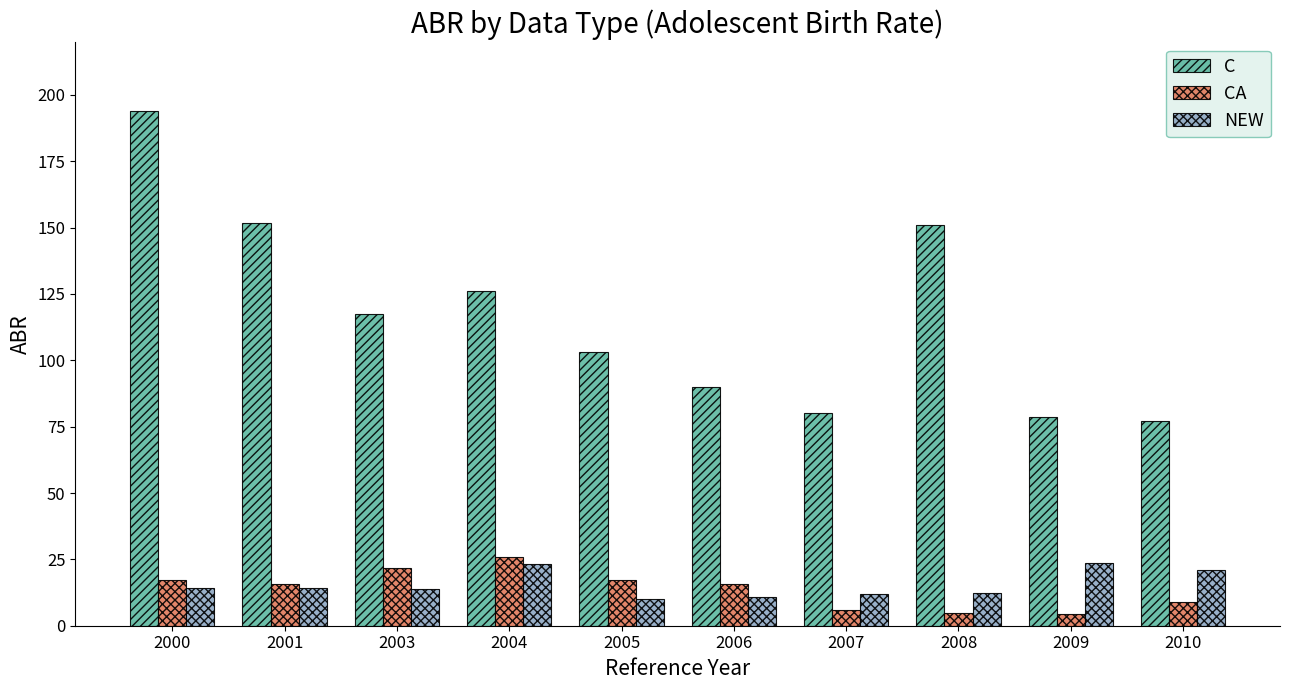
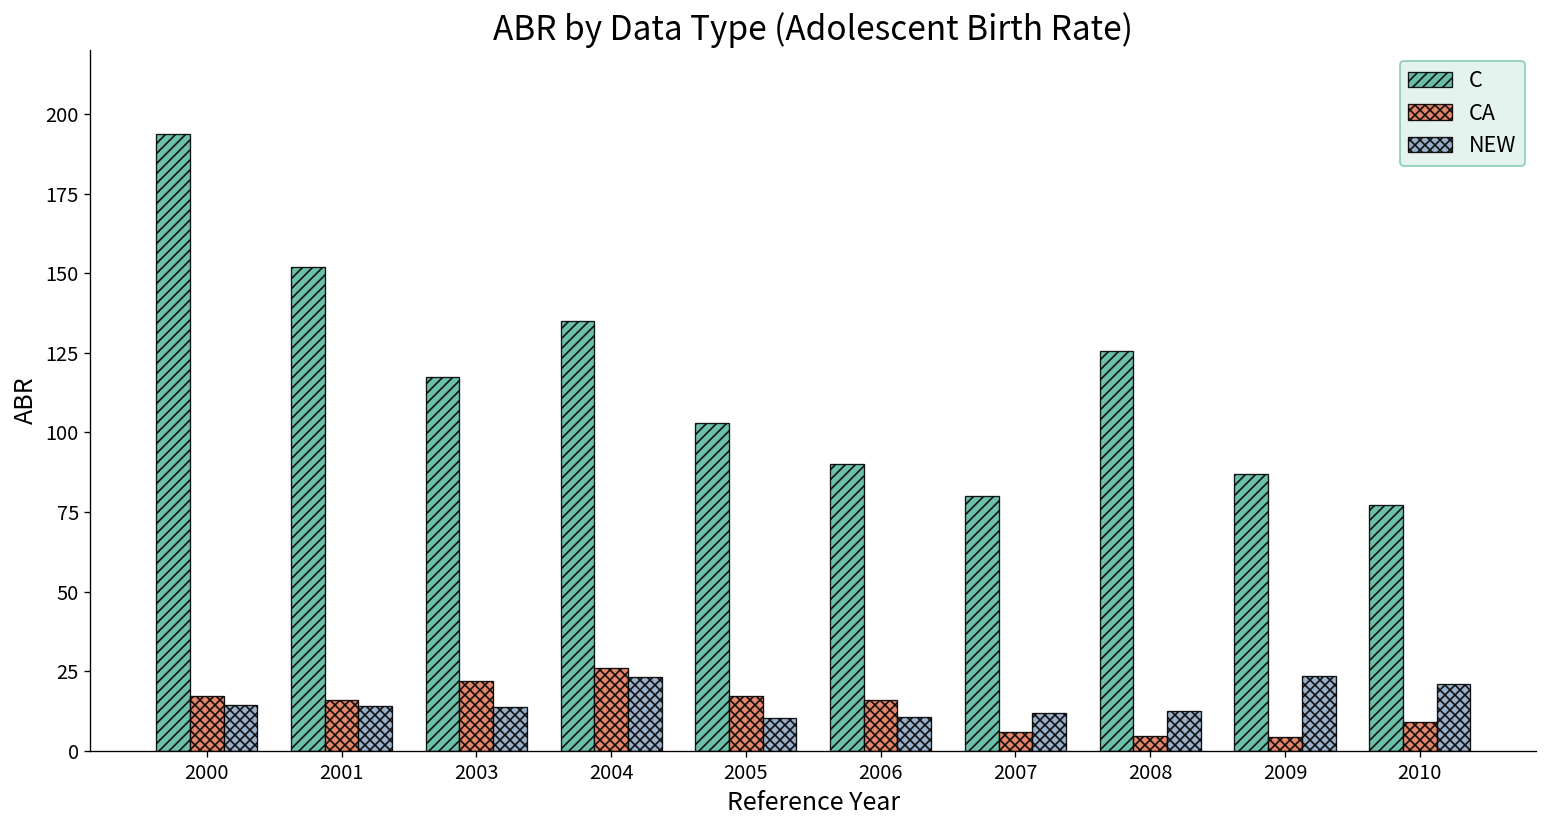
C, 2004: 126 -> 135
C, 2008: 151 -> 126
C, 2009: 79 -> 87
